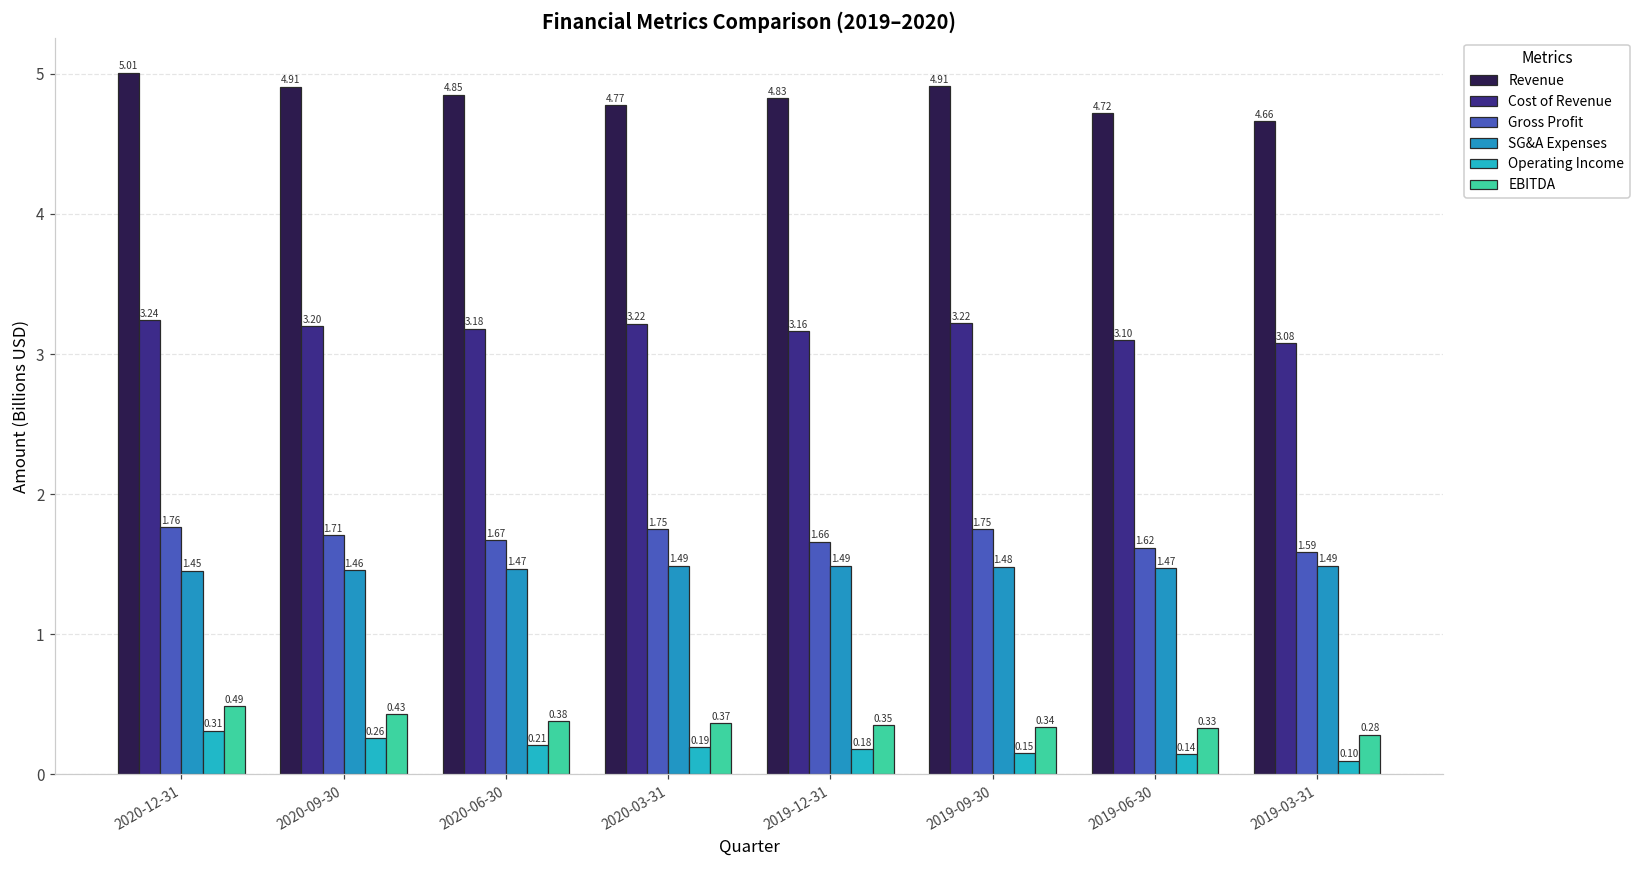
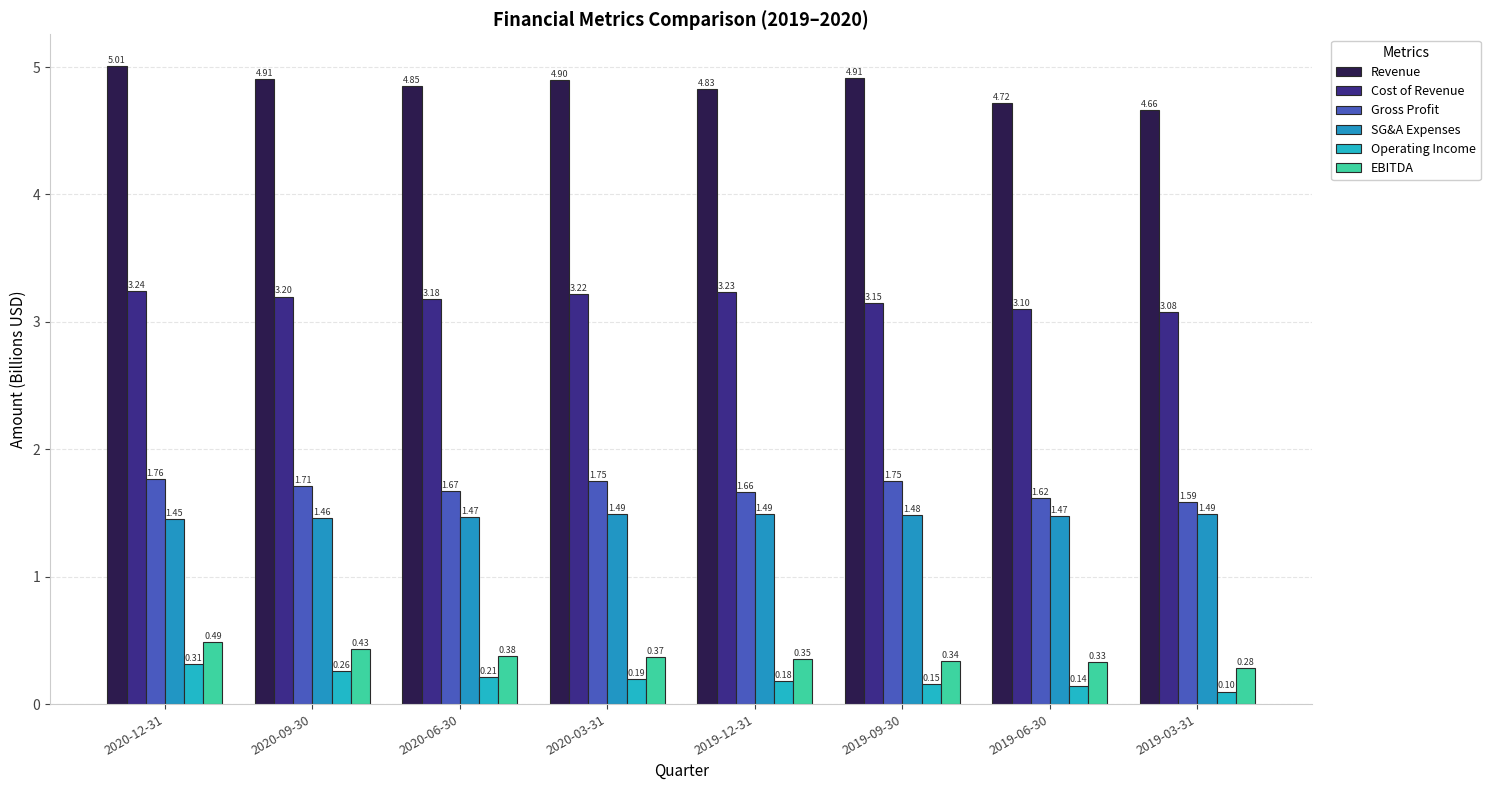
Revenue, 2020-03-31: 4.77 -> 4.90
Cost of Revenue, 2019-12-31: 3.16 -> 3.23
Cost of Revenue, 2019-09-30: 3.22 -> 3.15
